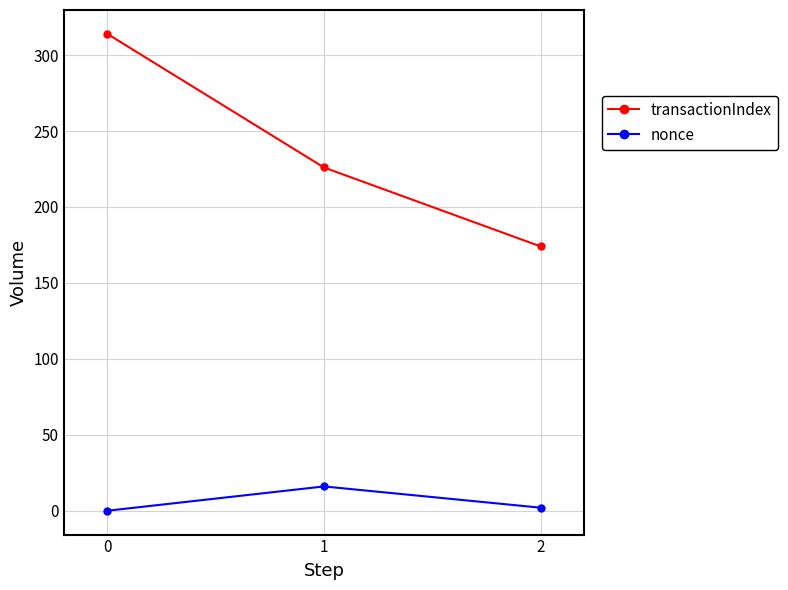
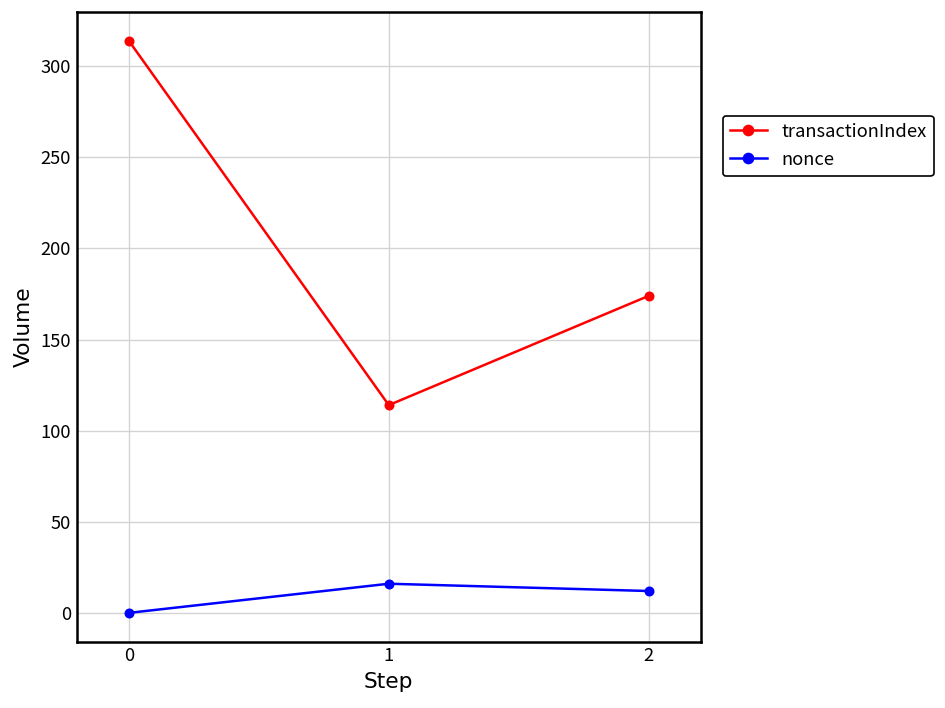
transactionIndex, 1: 226 -> 114
nonce, 2: 2 -> 12
